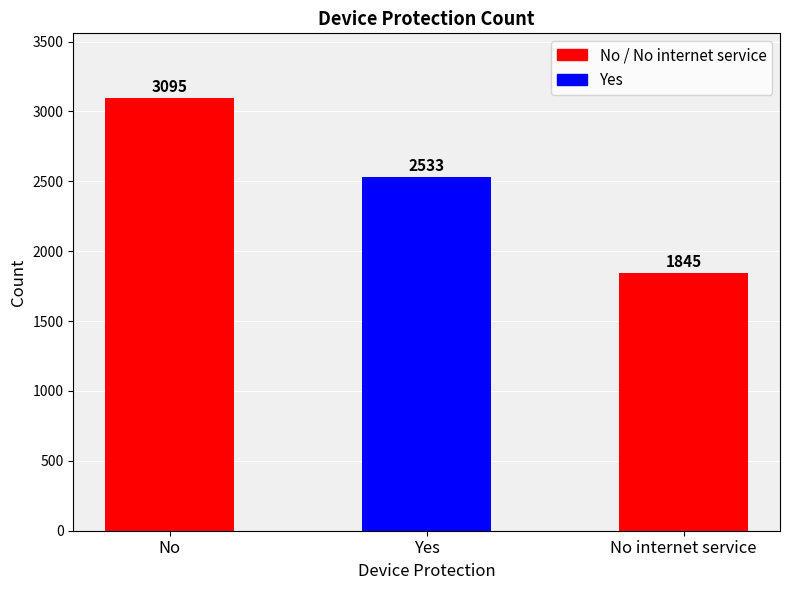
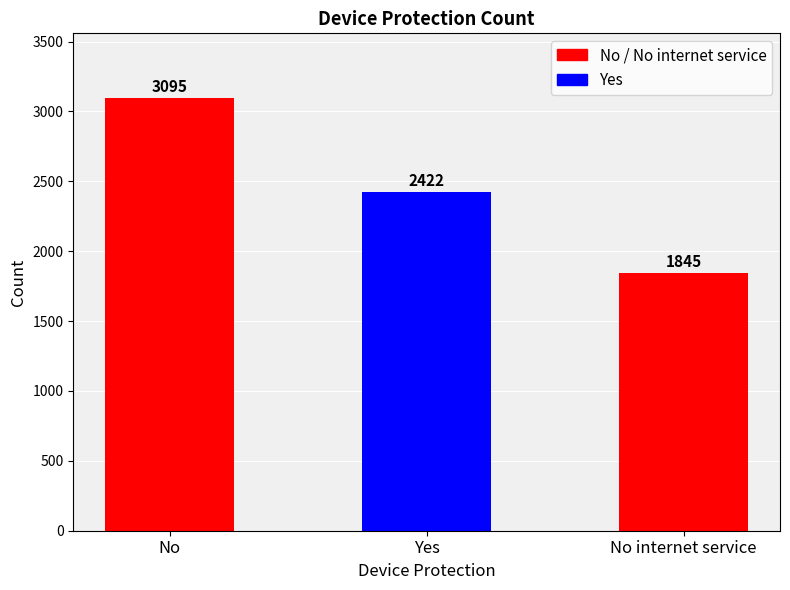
Yes: 2533 -> 2422
